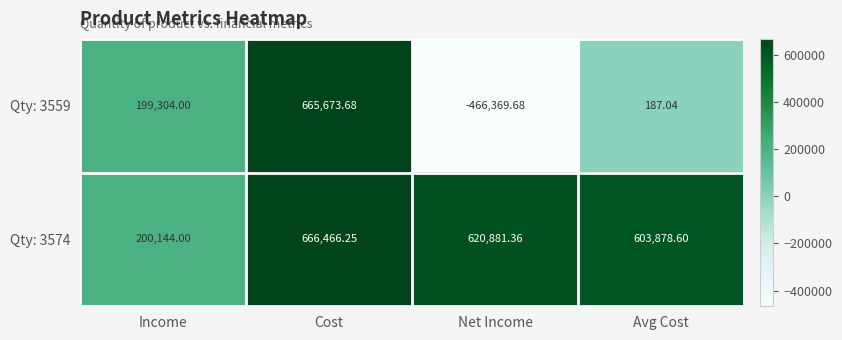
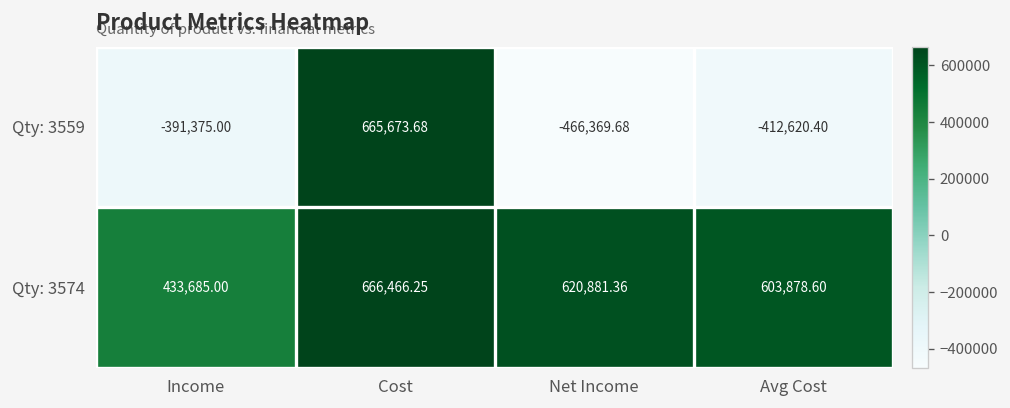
Qty: 3559, Income: 199,304.00 -> -391,375.00
Qty: 3559, Avg Cost: 187.04 -> -412,620.40
Qty: 3574, Income: 200,144.00 -> 433,685.00
